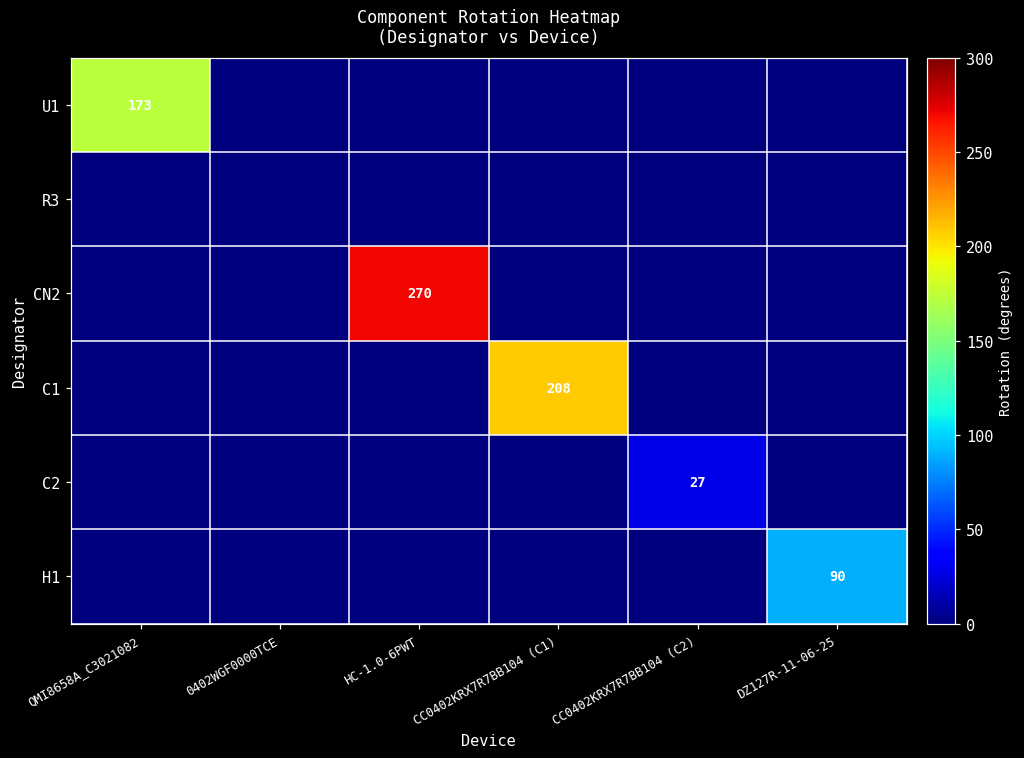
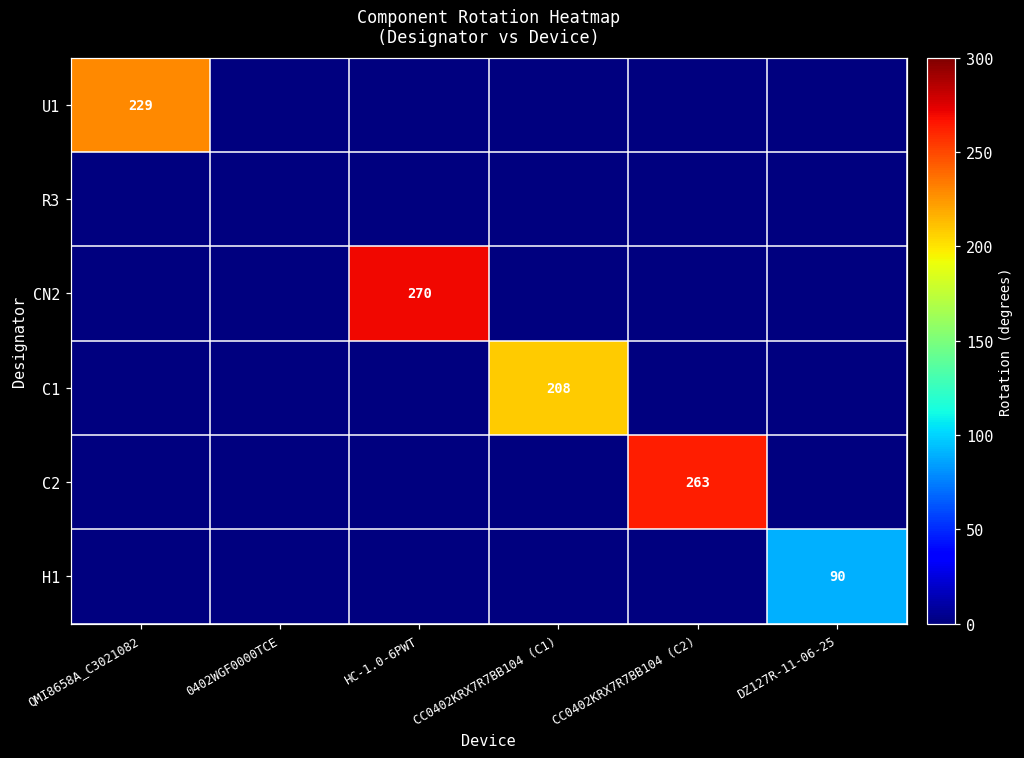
U1, QMI8658A_C3021082: 173 -> 229
C2, CC0402KRX7R7BB104 (C2): 27 -> 263
